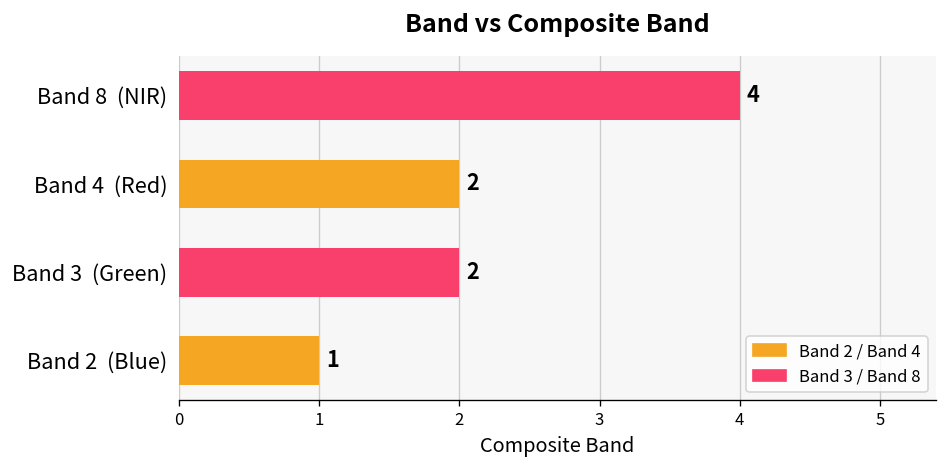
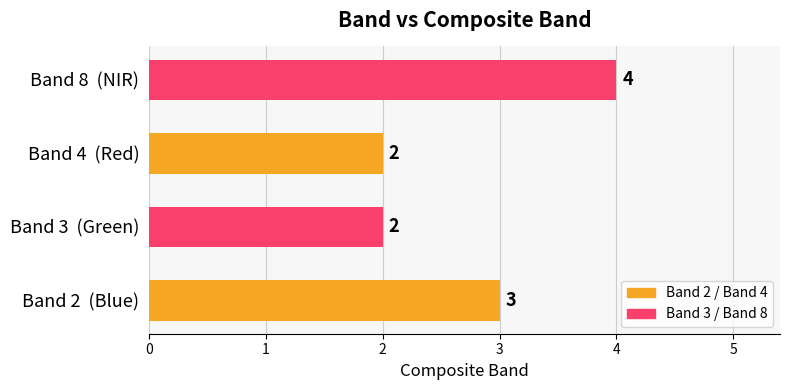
Band 2 (Blue): 1 -> 3
